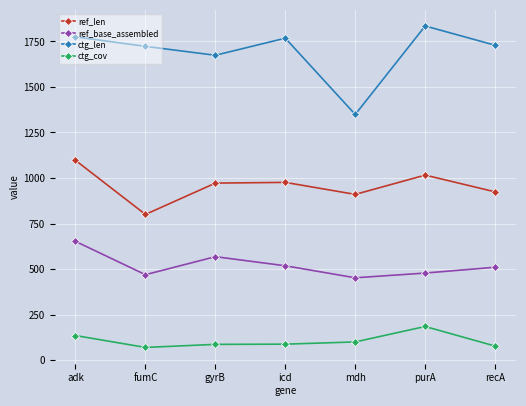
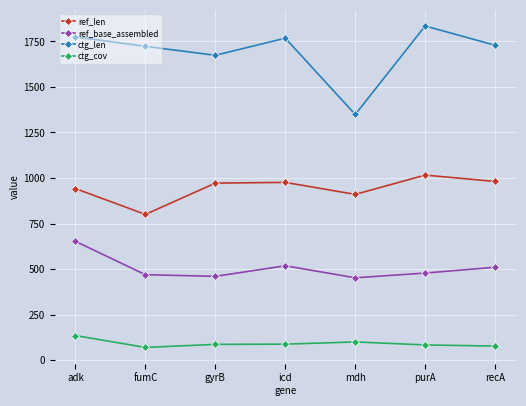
ref_len, adk: 1100 -> 940
ref_base_assembled, gyrB: 570 -> 460
ctg_cov, purA: 180 -> 80
ref_len, recA: 920 -> 980
